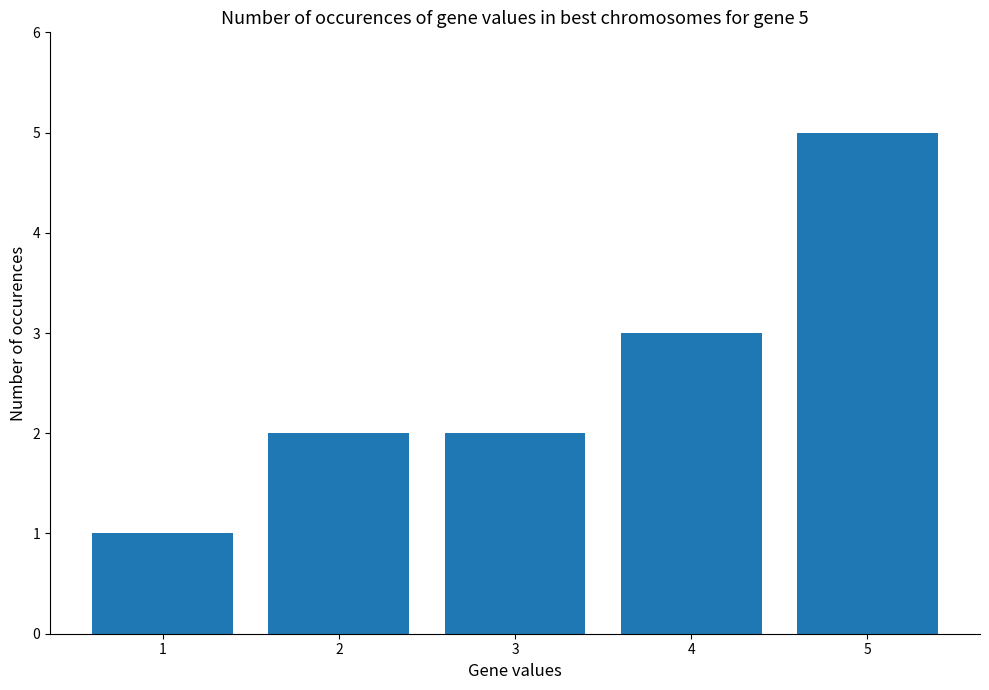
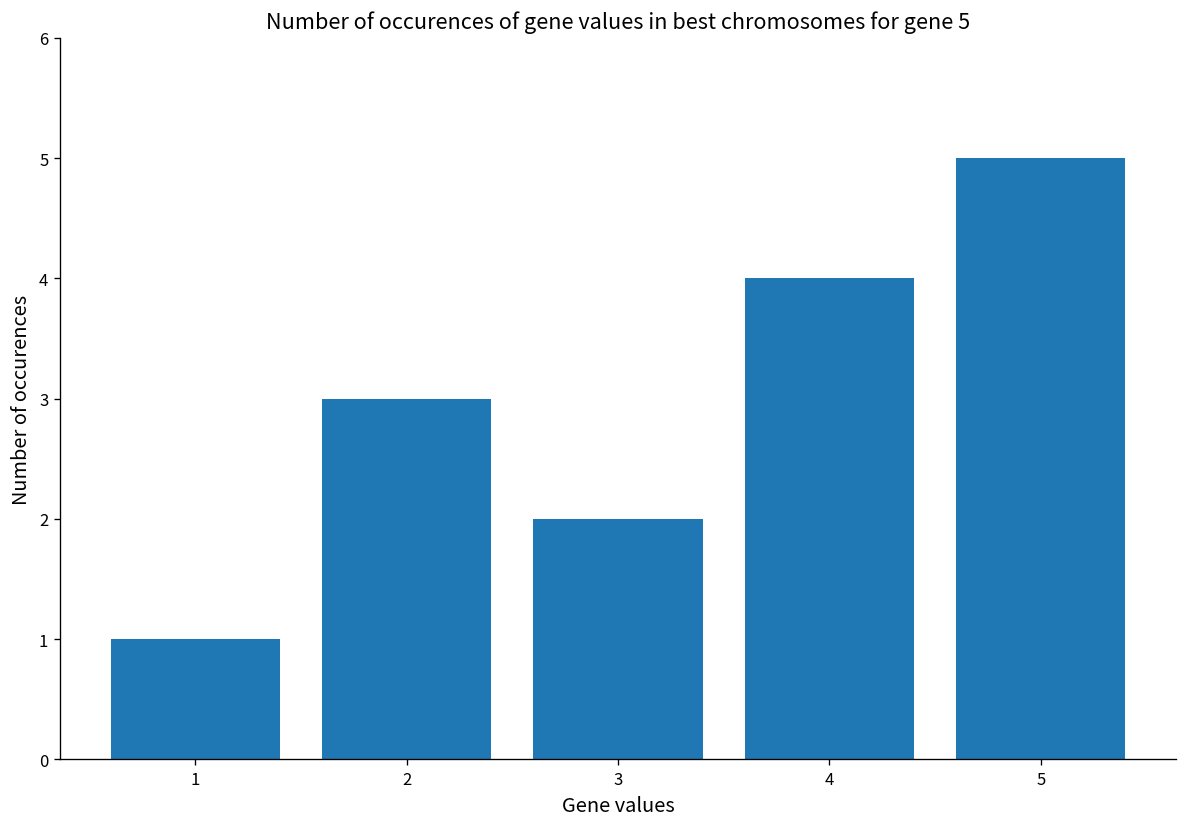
2: 2 -> 3
4: 3 -> 4
